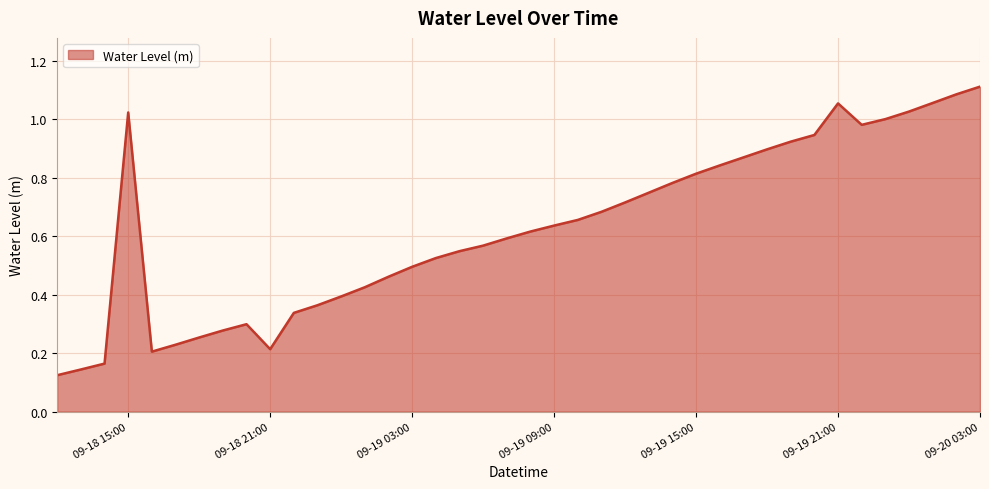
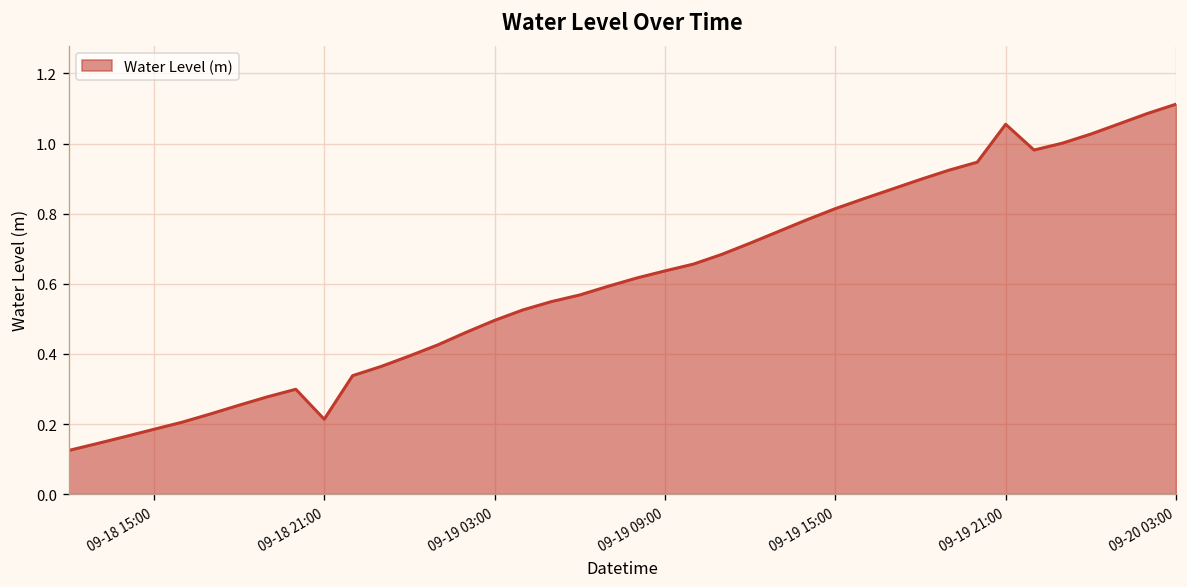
09-18 15:00: 1.02 -> 0.18
